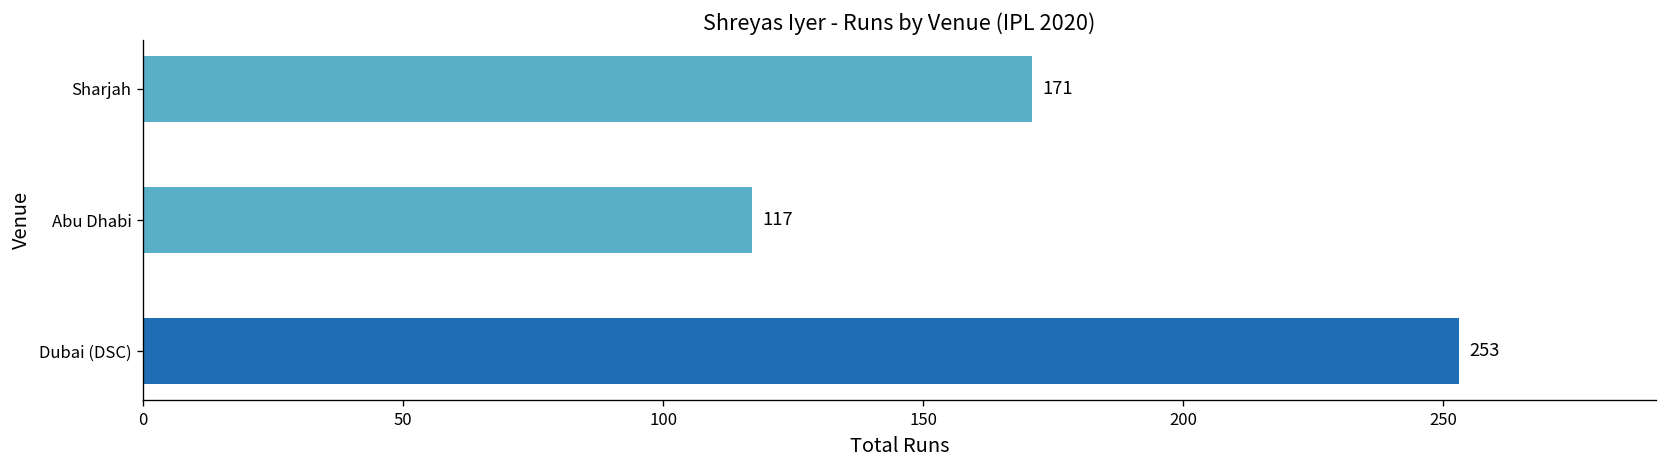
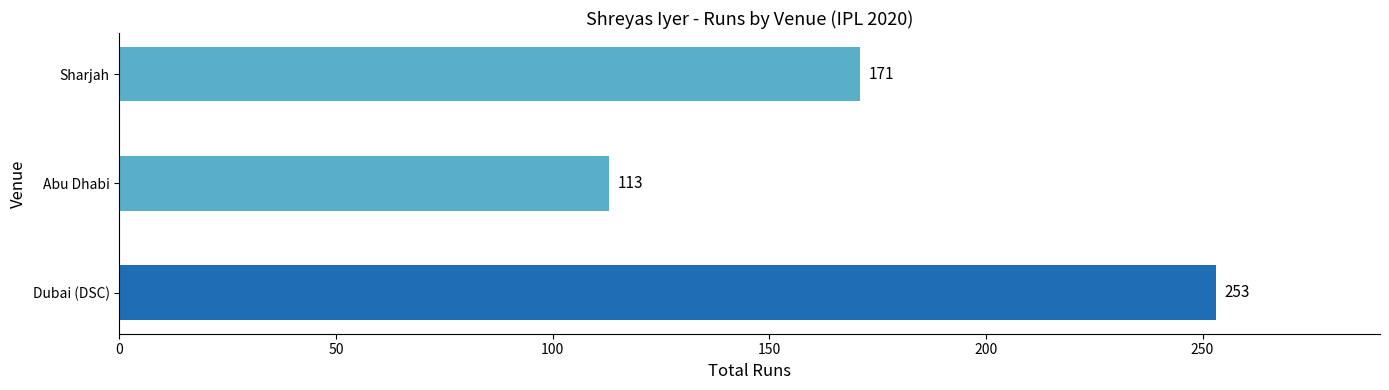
Abu Dhabi: 117 -> 113
